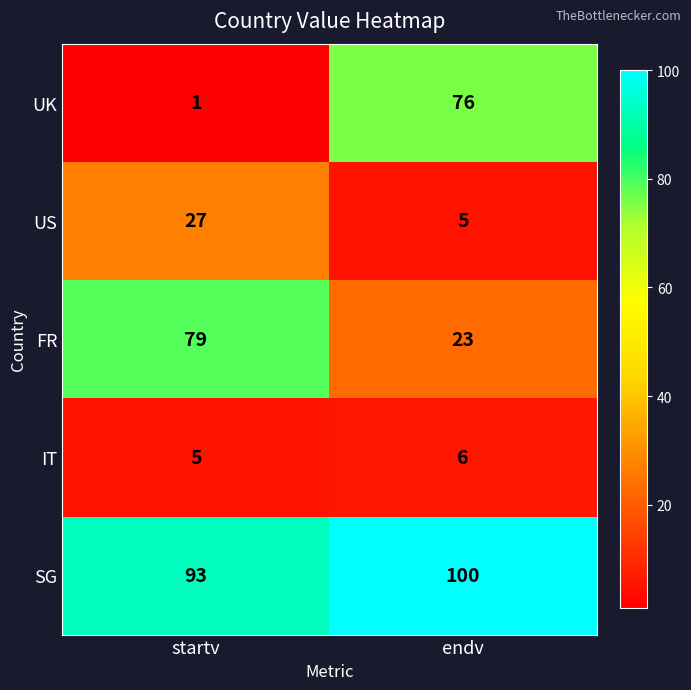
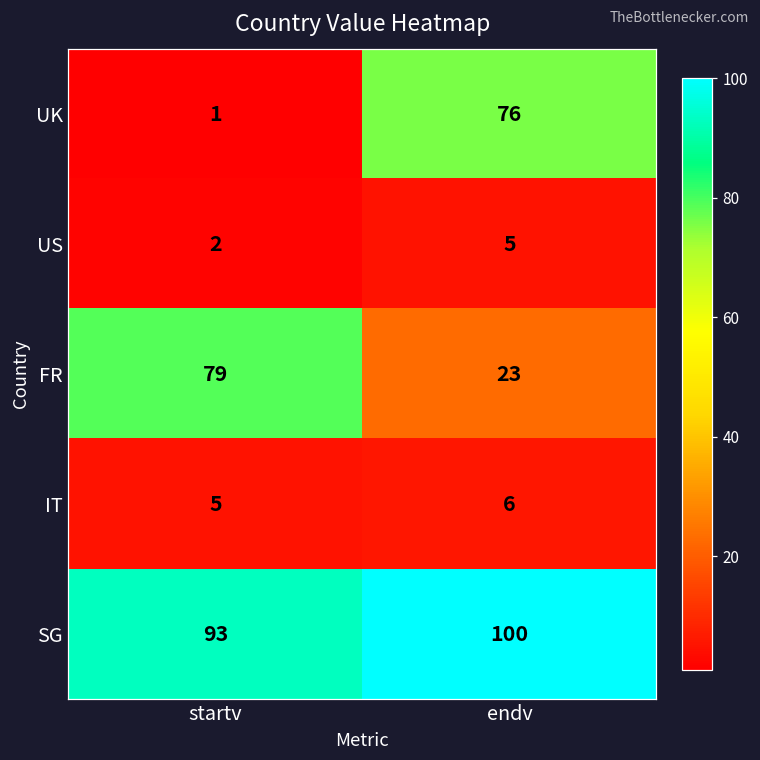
US, startv: 27 -> 2
